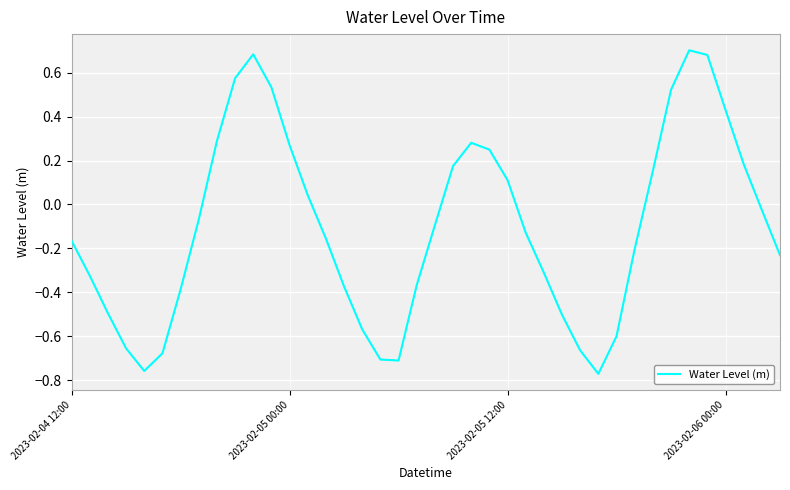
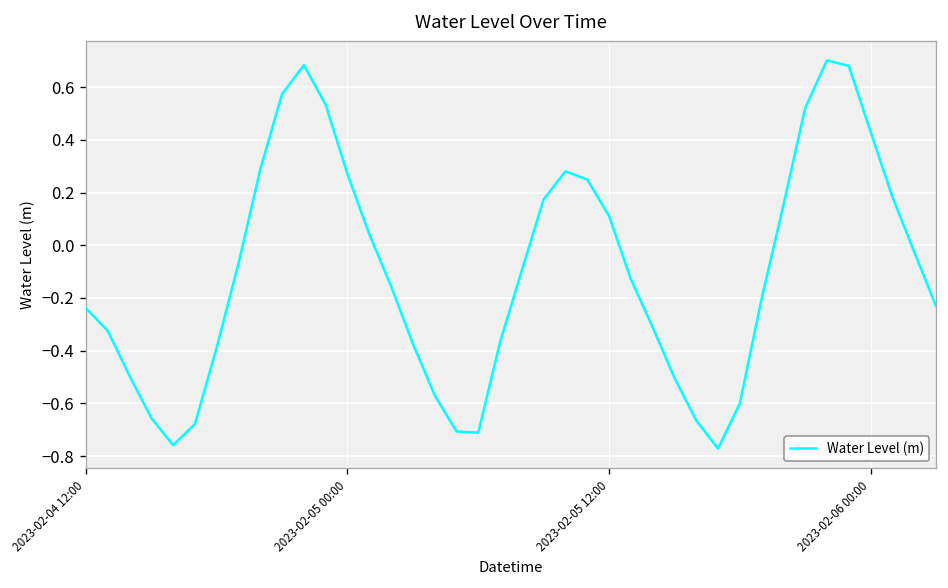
2023-02-04 12:00: -0.17 -> -0.24
